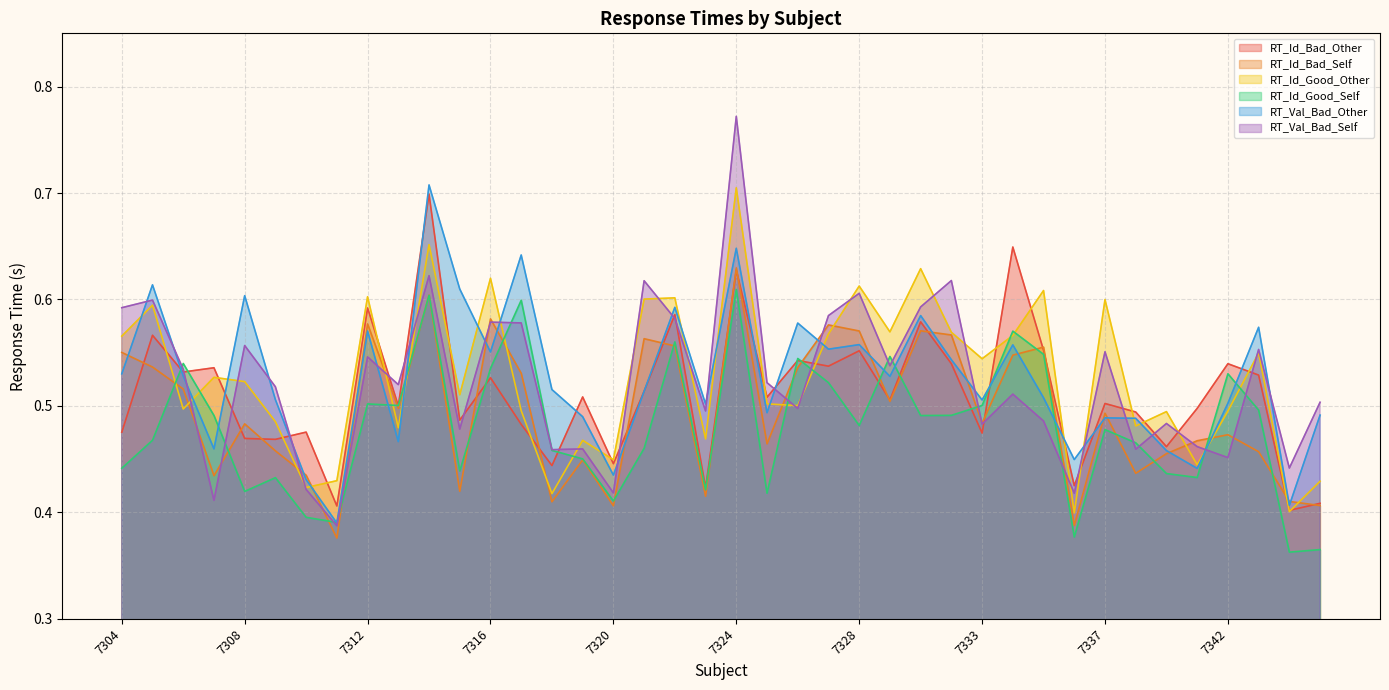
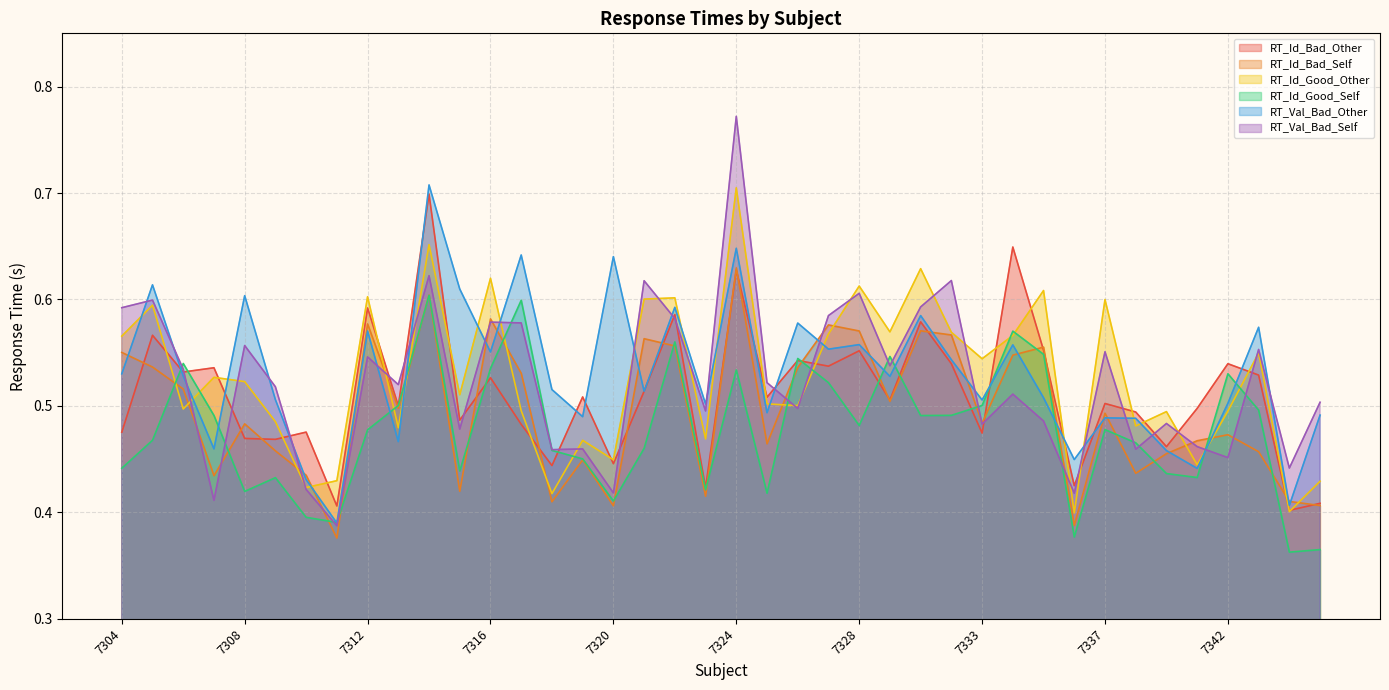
RT_Id_Good_Self, 7312: 0.502 -> 0.478
RT_Val_Bad_Other, 7320: 0.435 -> 0.640
RT_Id_Good_Self, 7324: 0.609 -> 0.534
